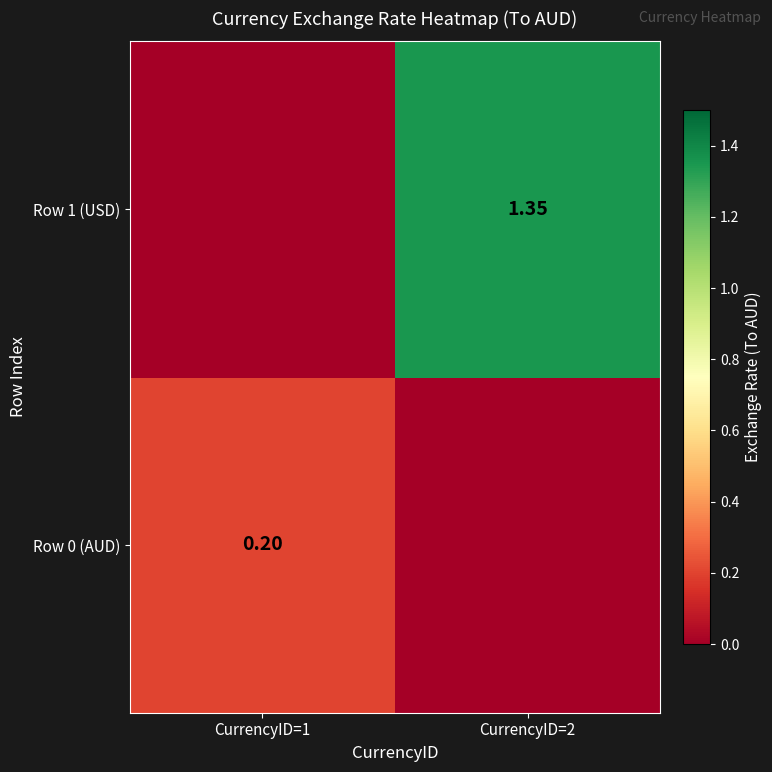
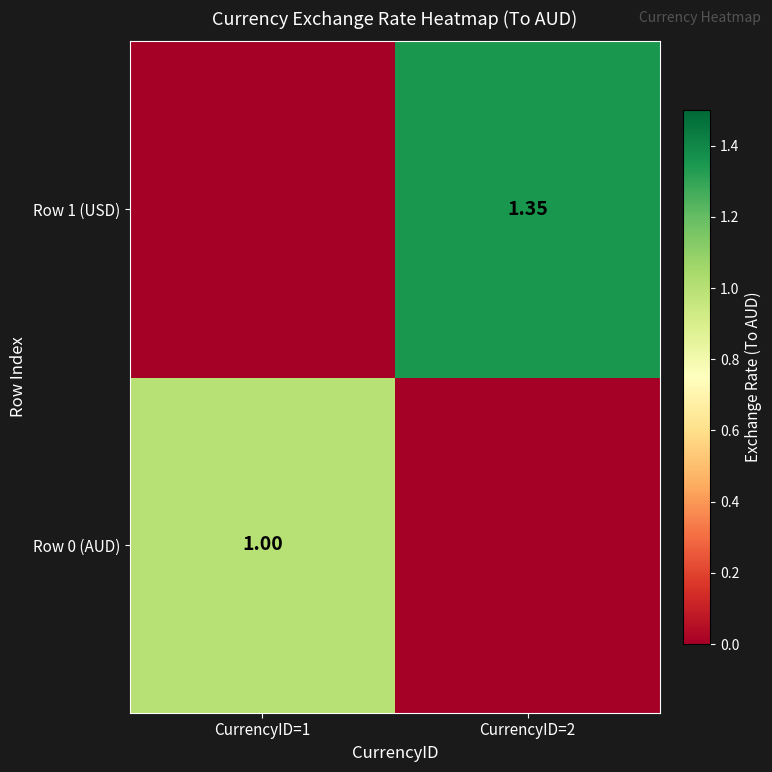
Row 0 (AUD), CurrencyID=1: 0.20 -> 1.00
